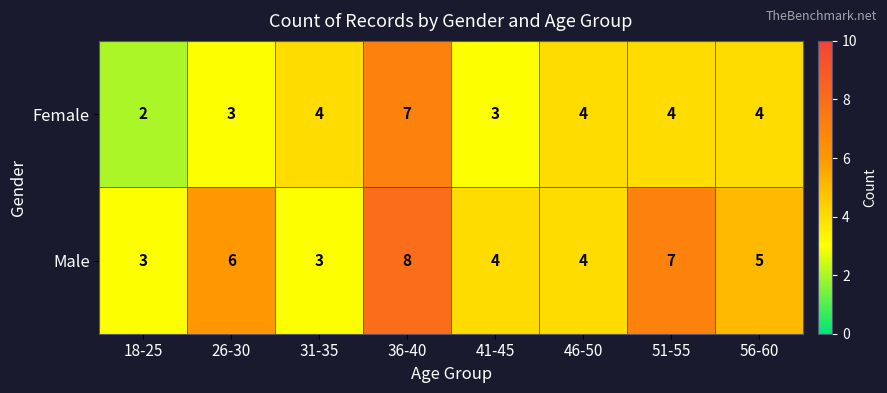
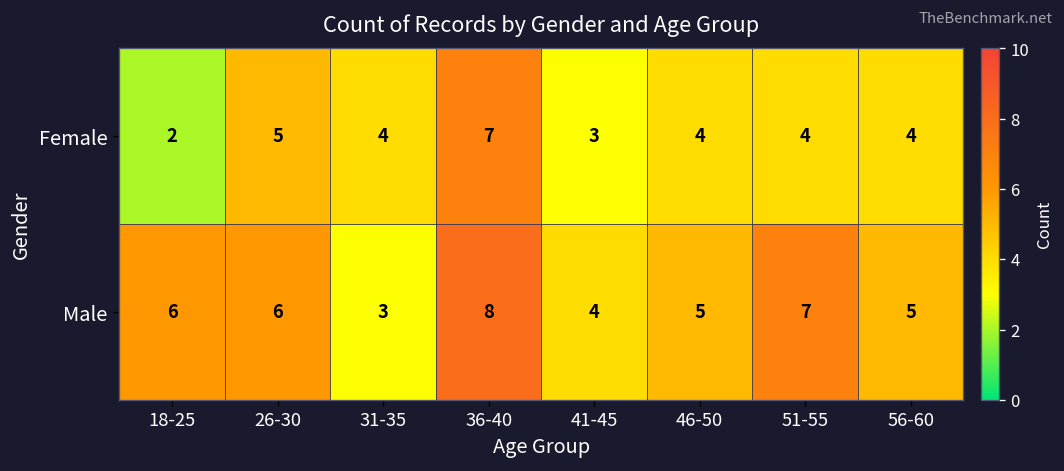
Female, 26-30: 3 -> 5
Male, 18-25: 3 -> 6
Male, 46-50: 4 -> 5
